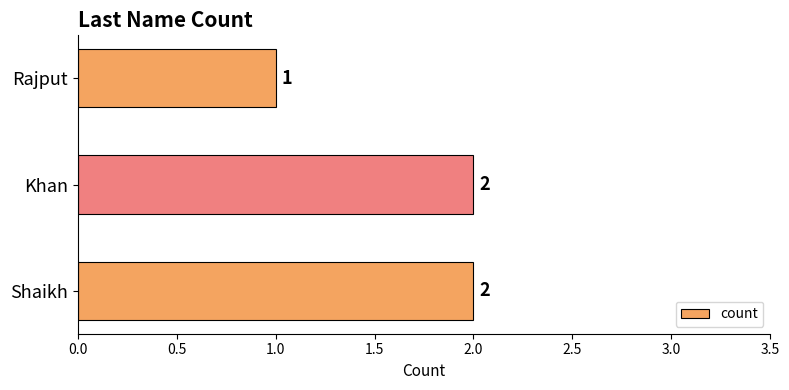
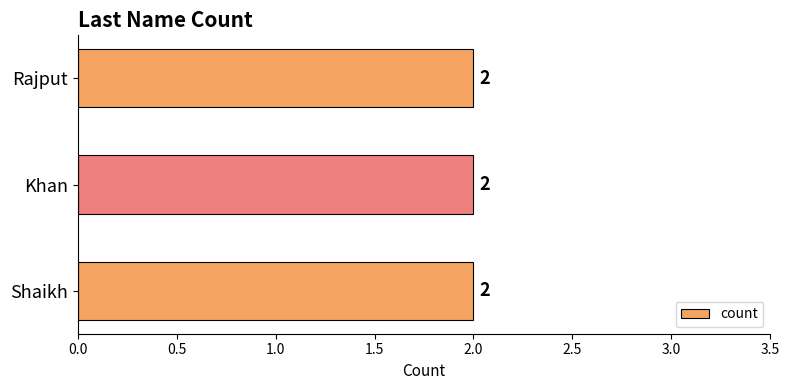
Rajput: 1 -> 2
